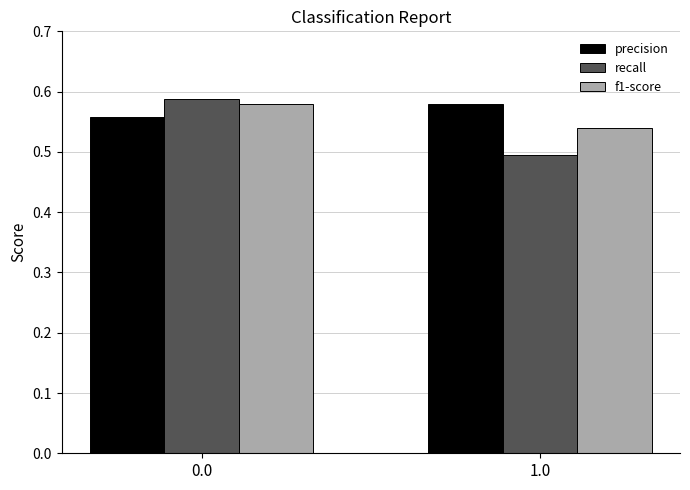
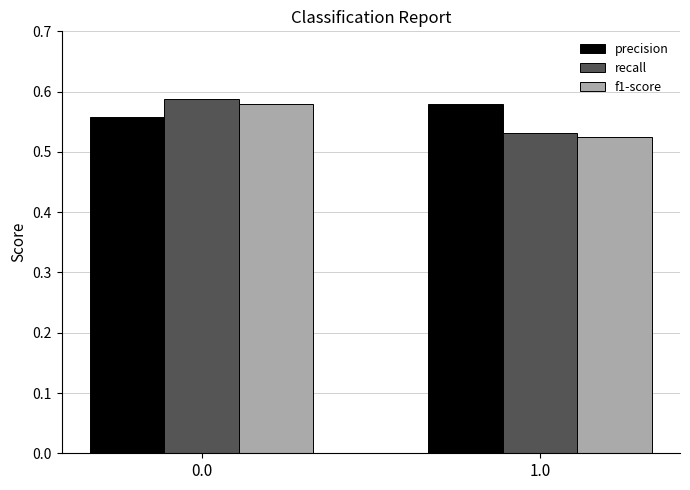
recall, 1.0: 0.49 -> 0.53
f1-score, 1.0: 0.54 -> 0.53
